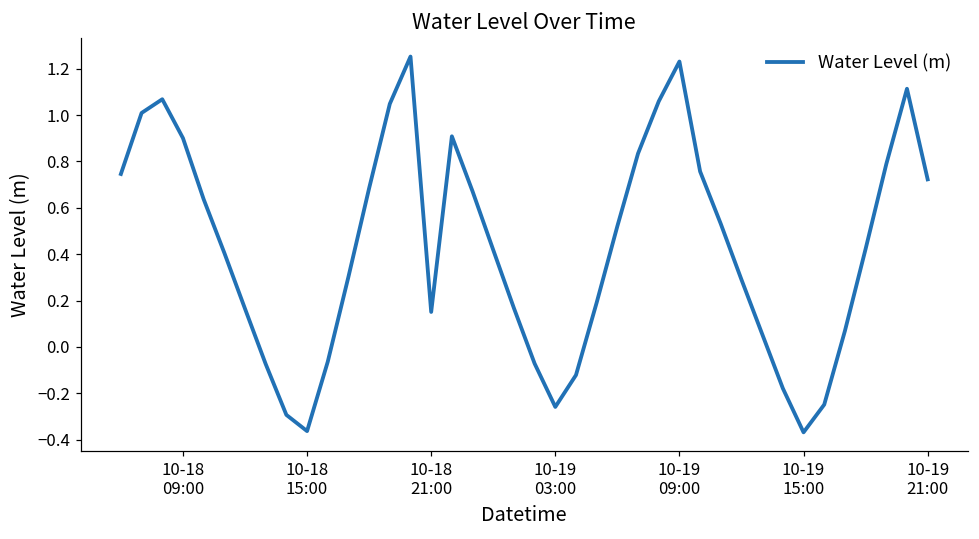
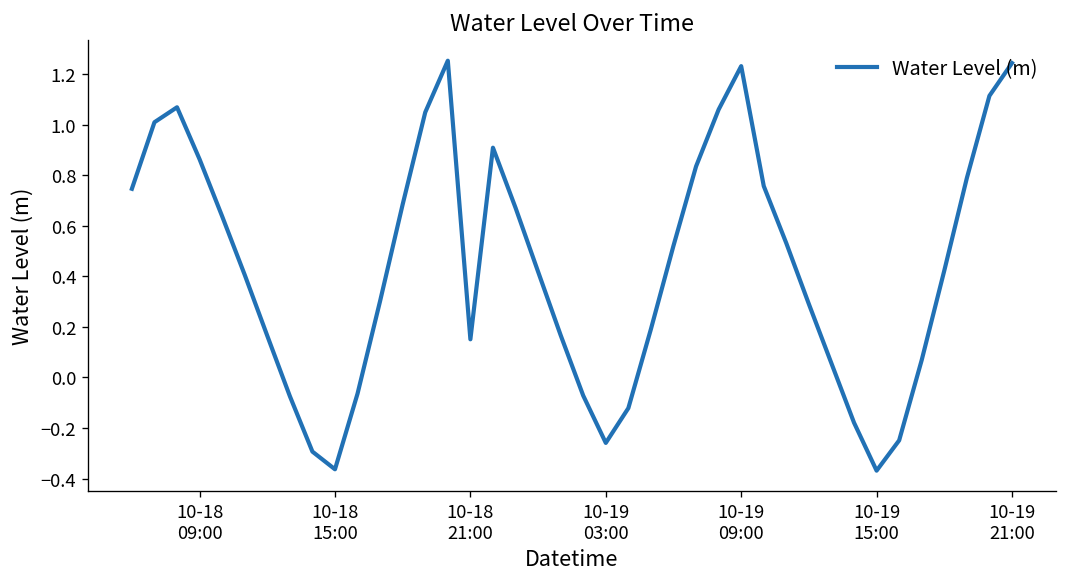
10-18 09:00: 0.90 -> 0.86
10-19 21:00: 0.72 -> 1.24
